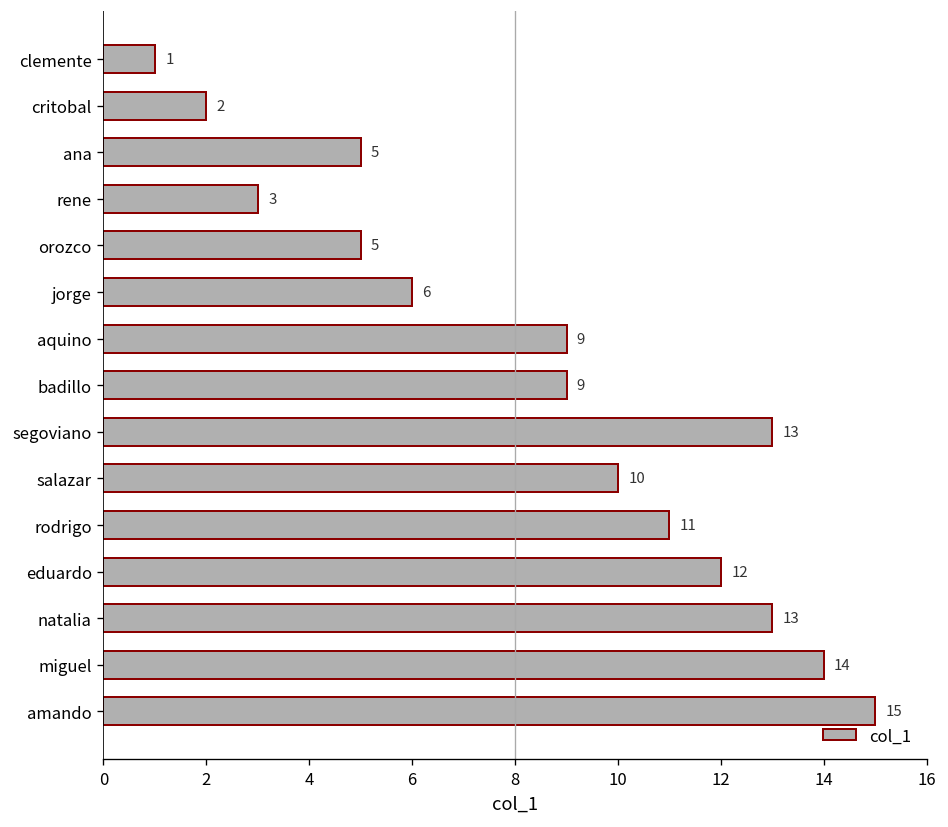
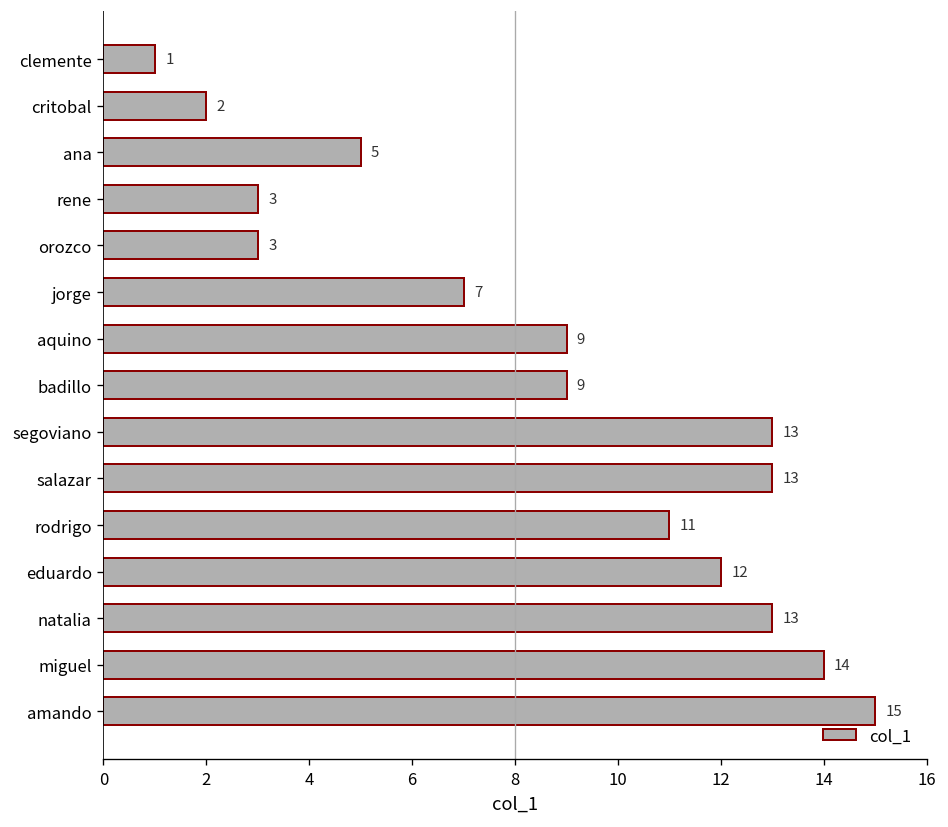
orozco: 5 -> 3
jorge: 6 -> 7
salazar: 10 -> 13
